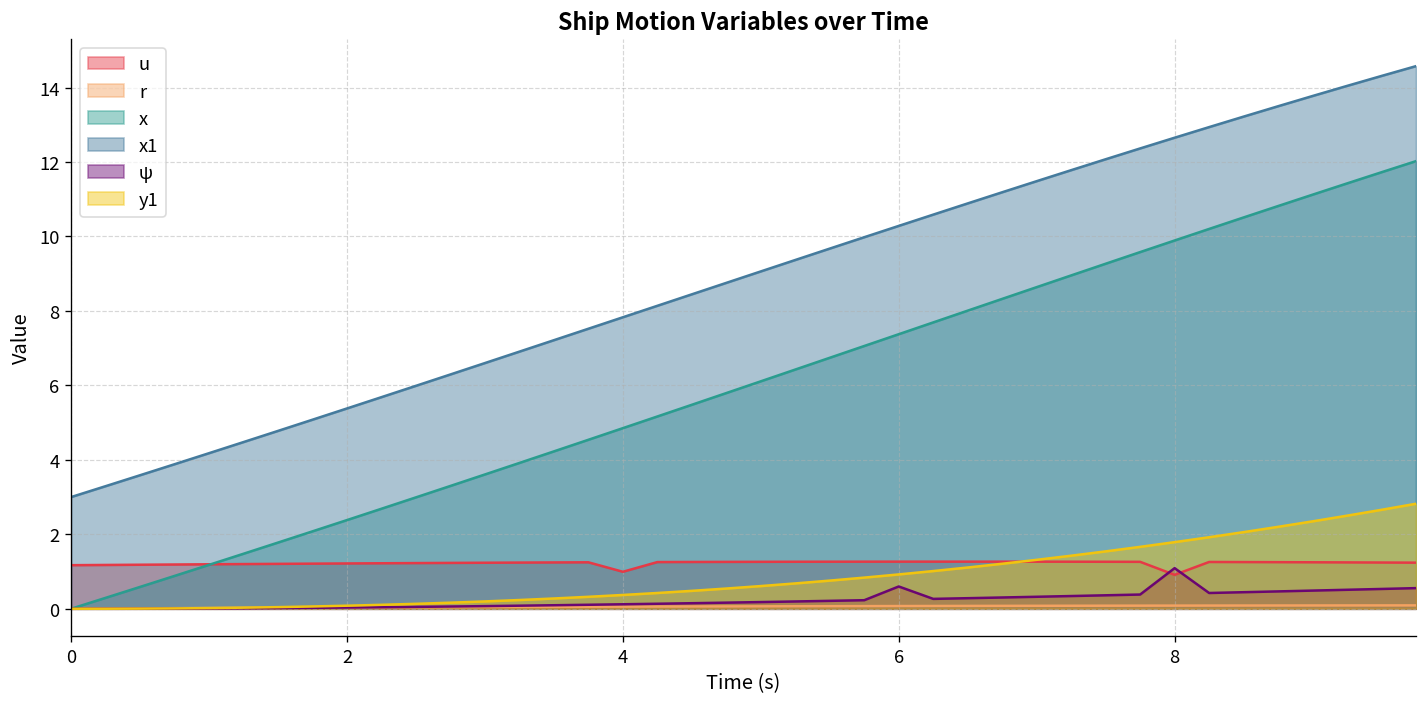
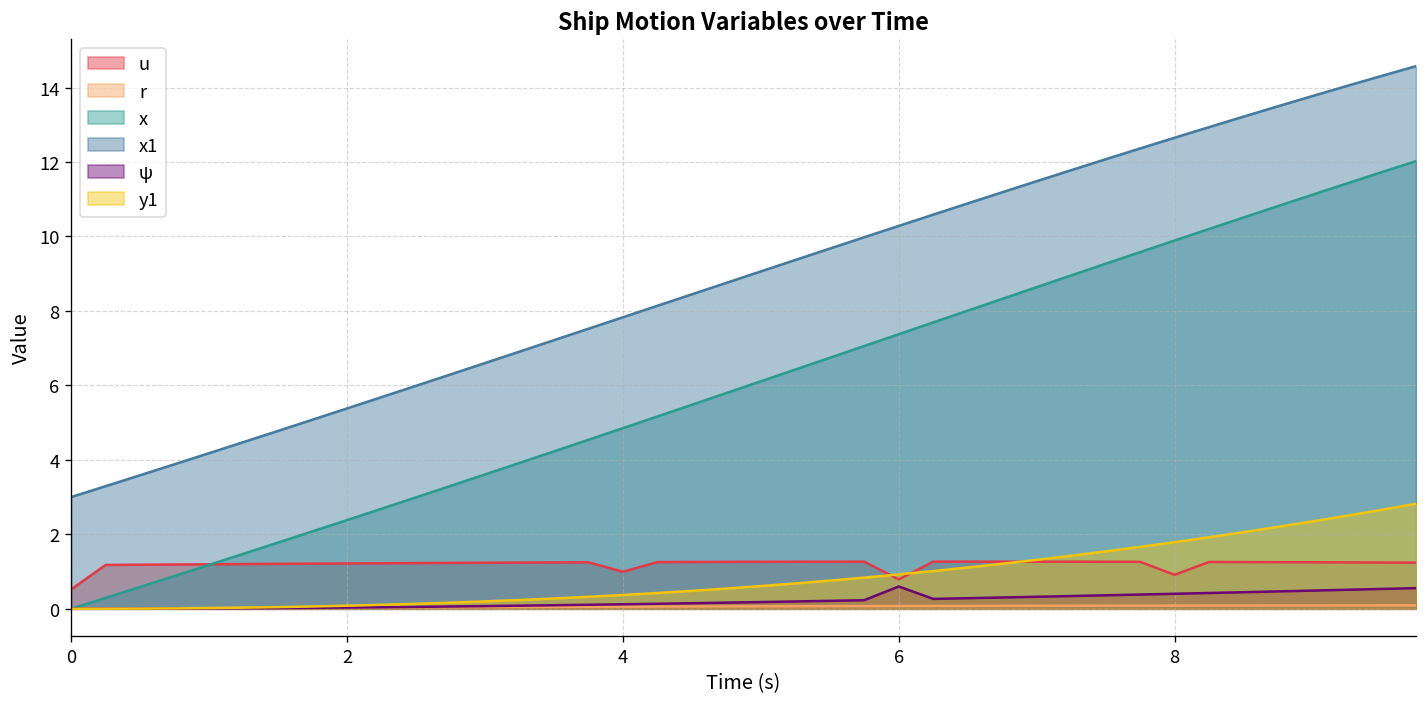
u, 0: 1.2 -> 0.5
u, 6: 1.3 -> 0.8
ψ, 8: 1.1 -> 0.4
